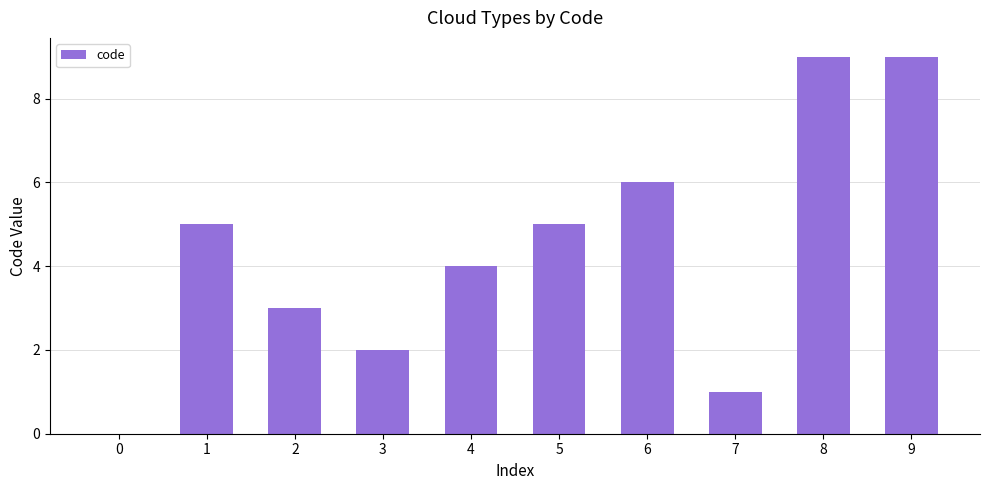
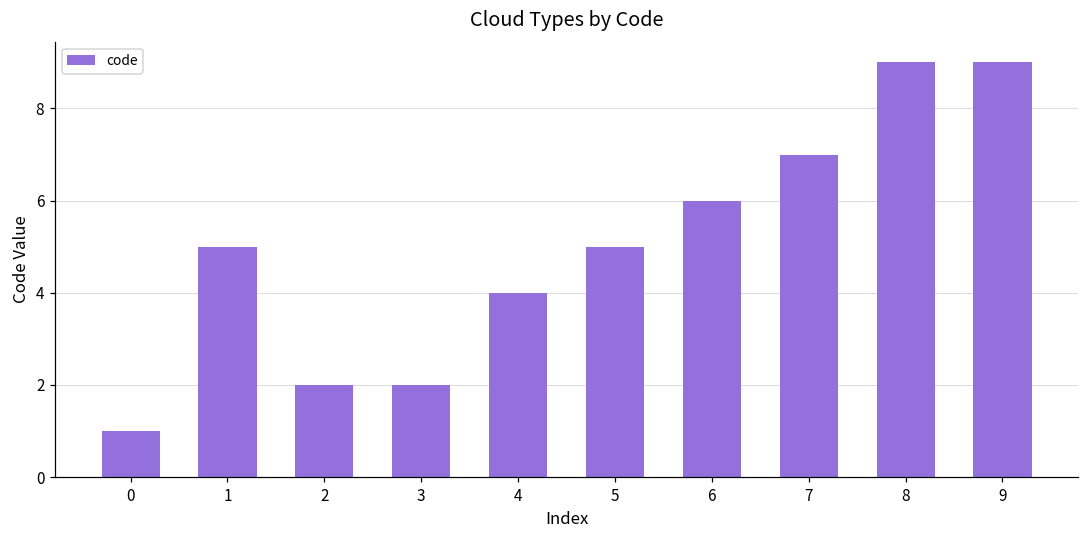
0: 0 -> 1
2: 3 -> 2
7: 1 -> 7
